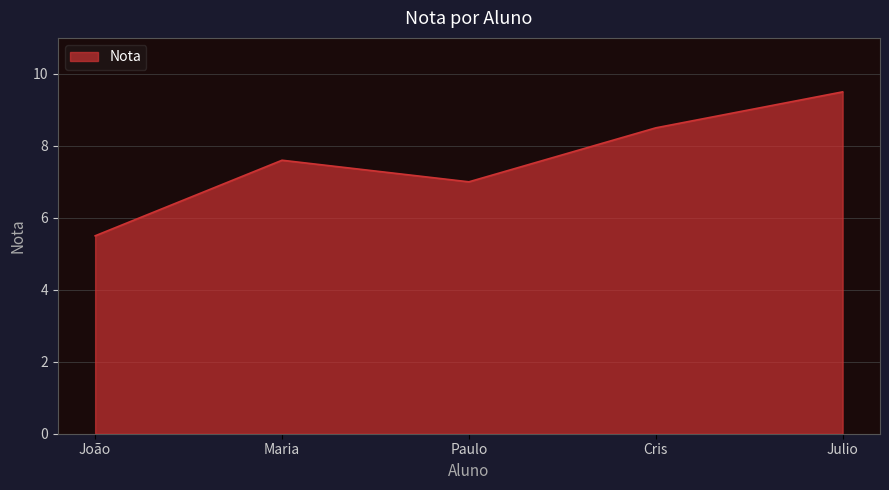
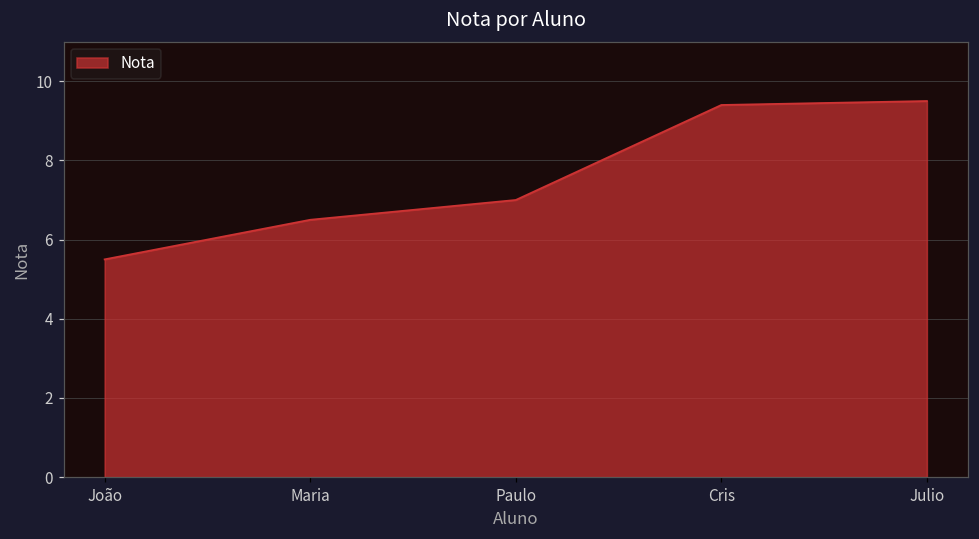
Maria: 7.6 -> 6.5
Cris: 8.5 -> 9.4
